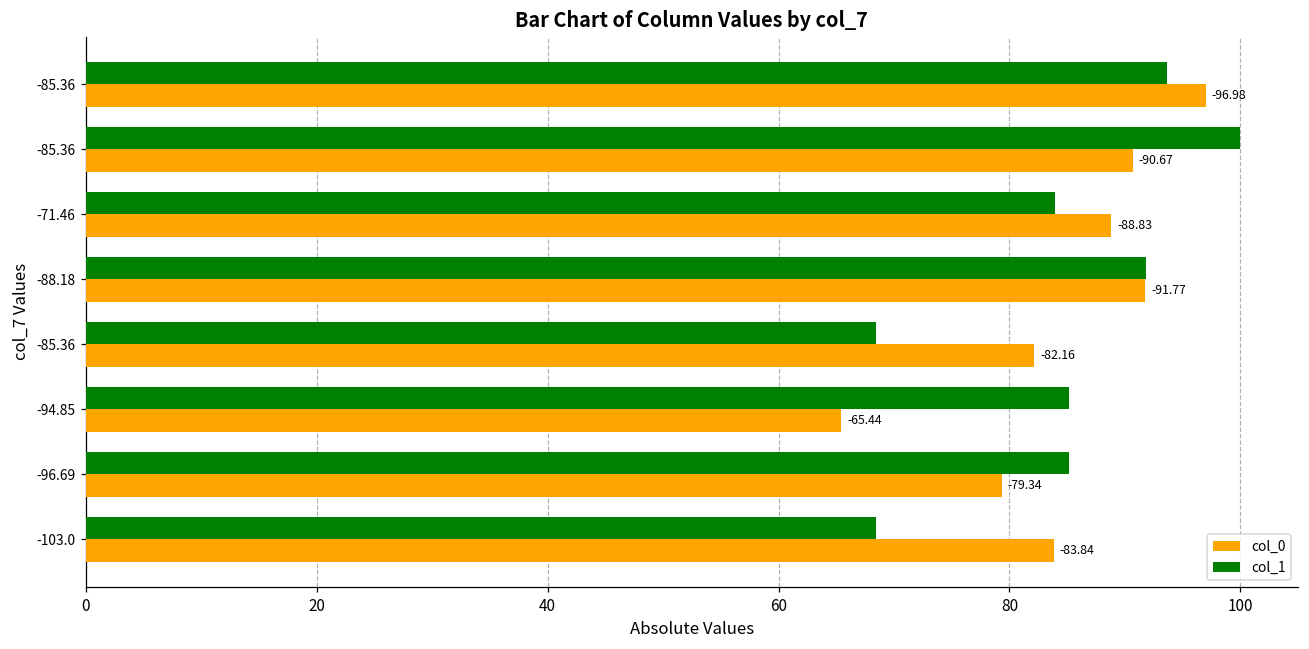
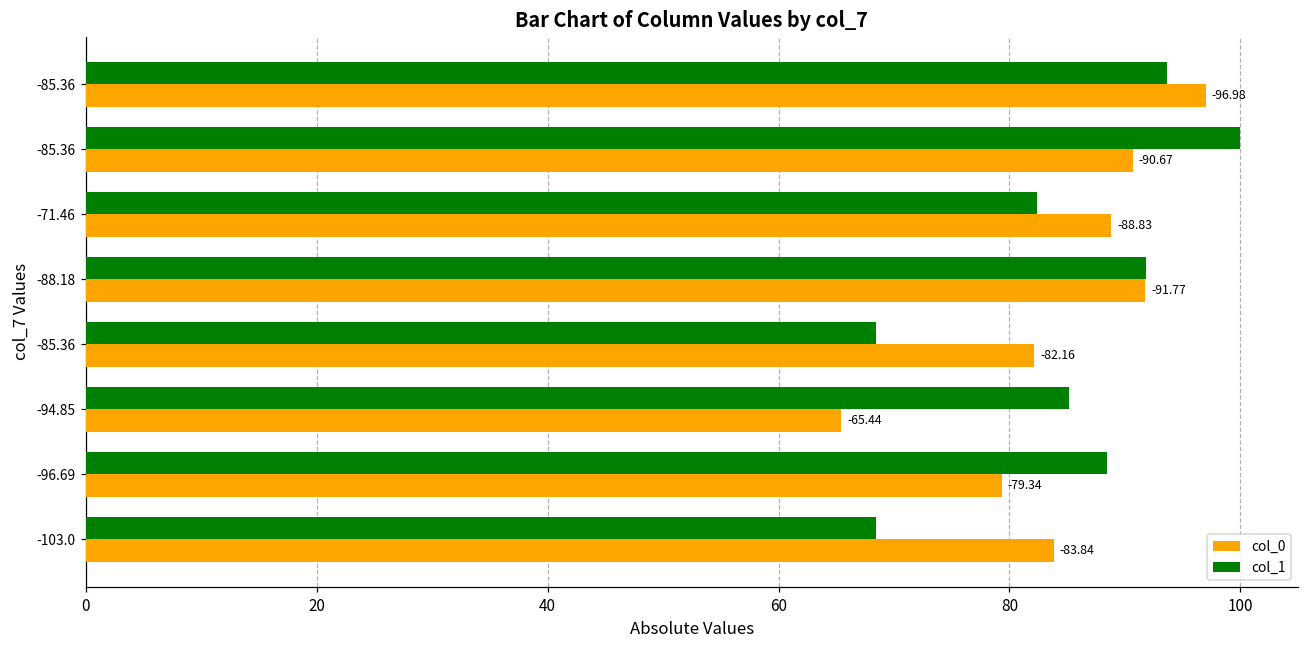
col_1, -71.46: 83.9 -> 82.4
col_1, -96.69: 85.2 -> 88.4
